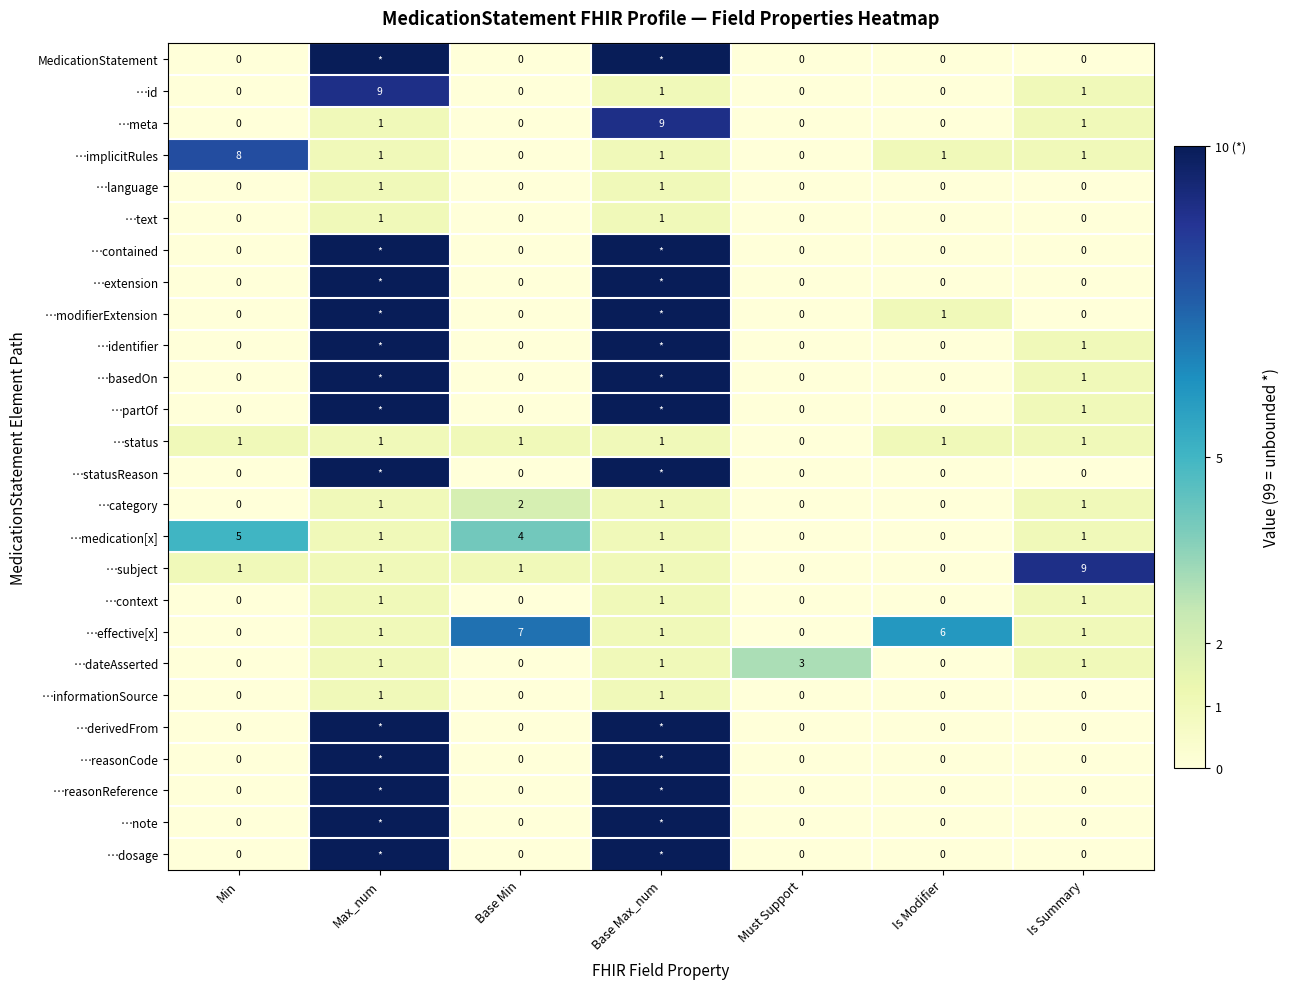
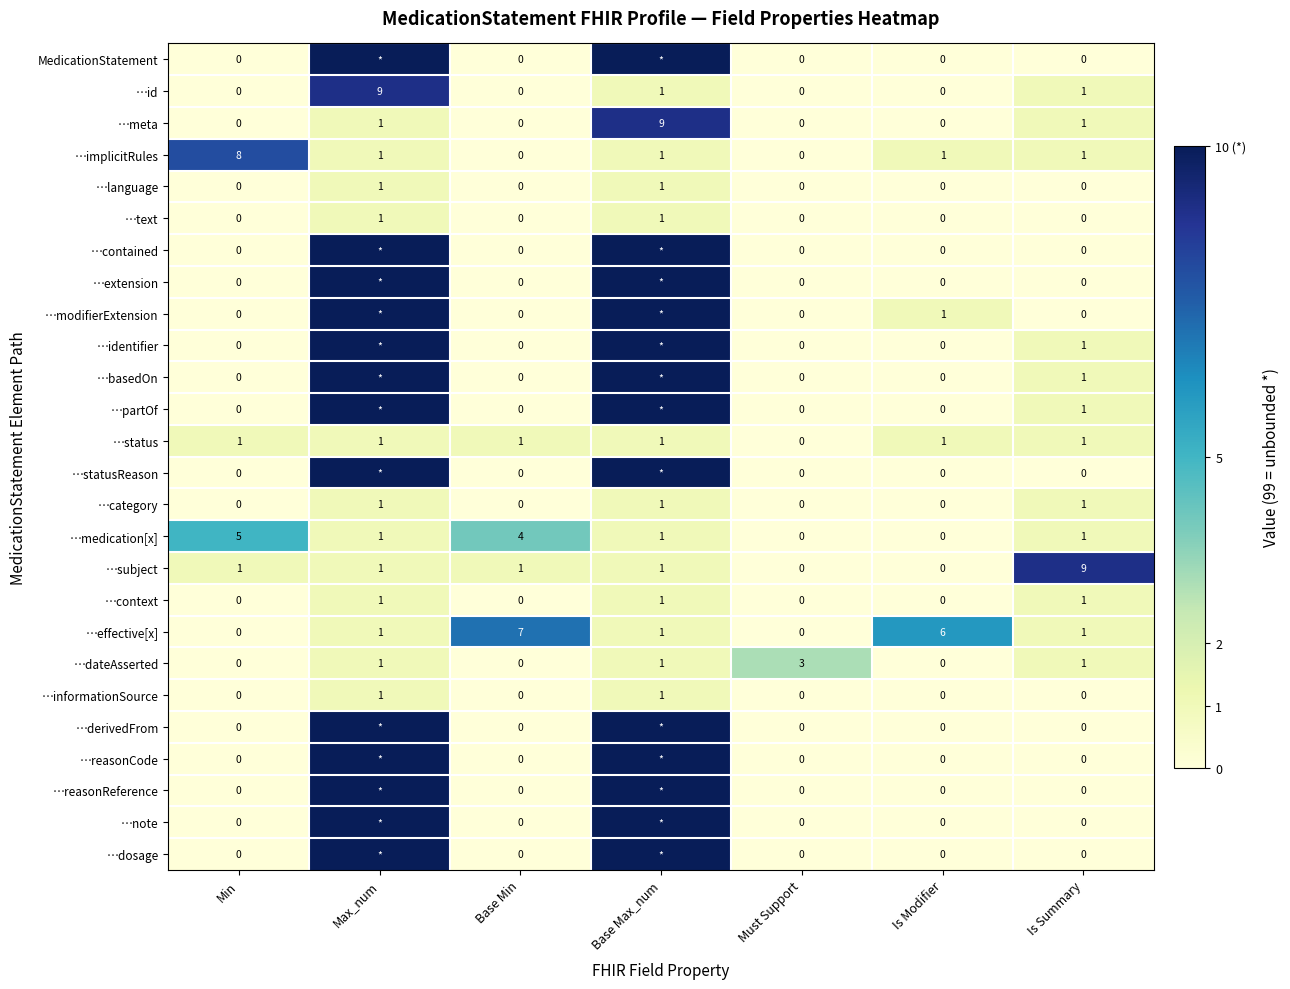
…category, Base Min: 2 -> 0
